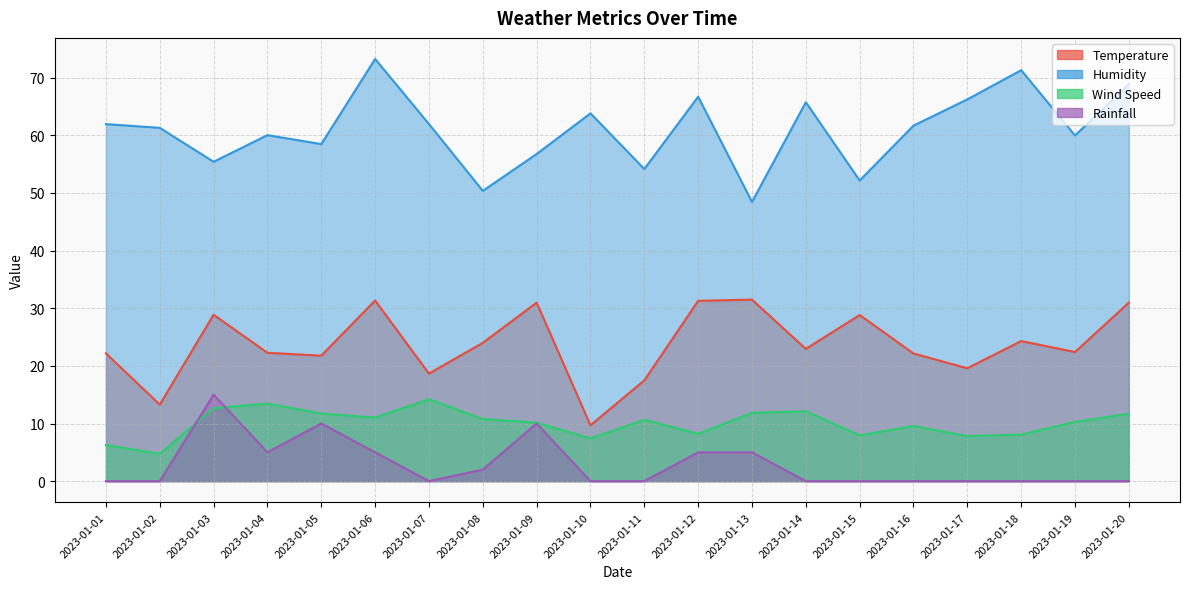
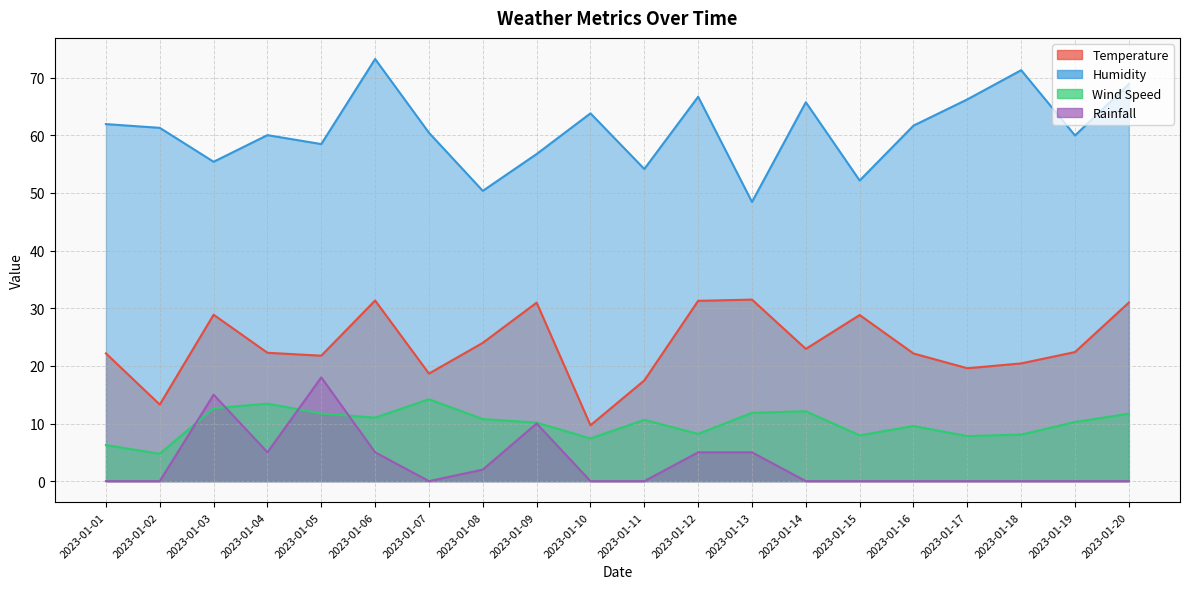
Rainfall, 2023-01-05: 10 -> 18
Humidity, 2023-01-07: 62 -> 60
Temperature, 2023-01-18: 24 -> 20
